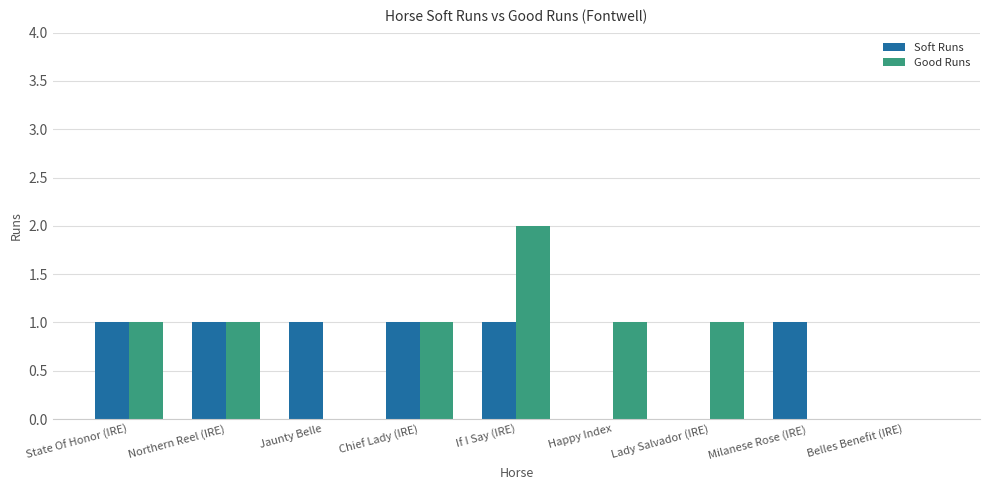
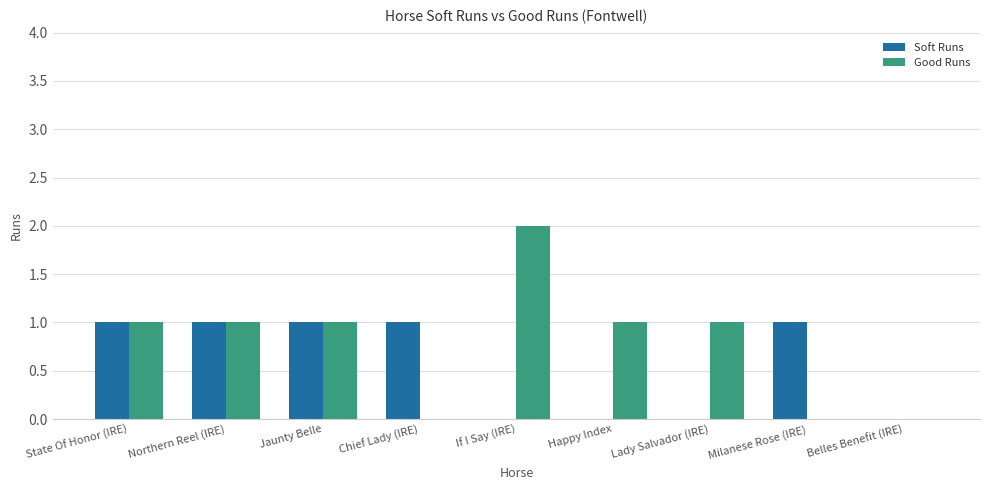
Good Runs, Jaunty Belle: 0 -> 1
Good Runs, Chief Lady (IRE): 1 -> 0
Soft Runs, If I Say (IRE): 1 -> 0
